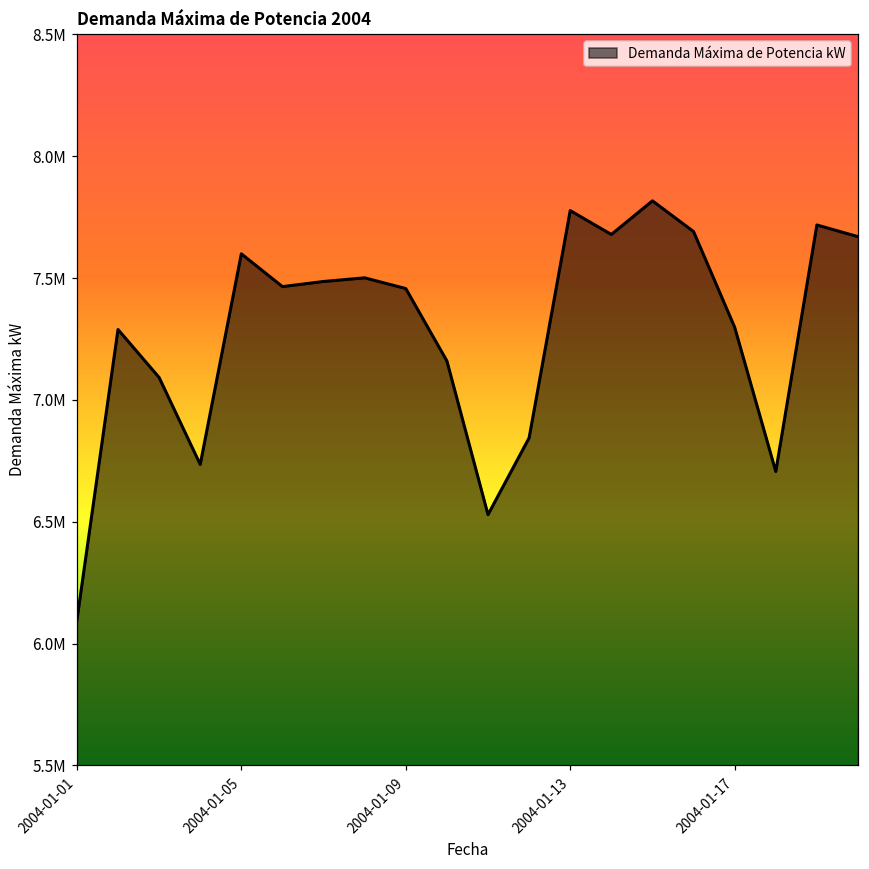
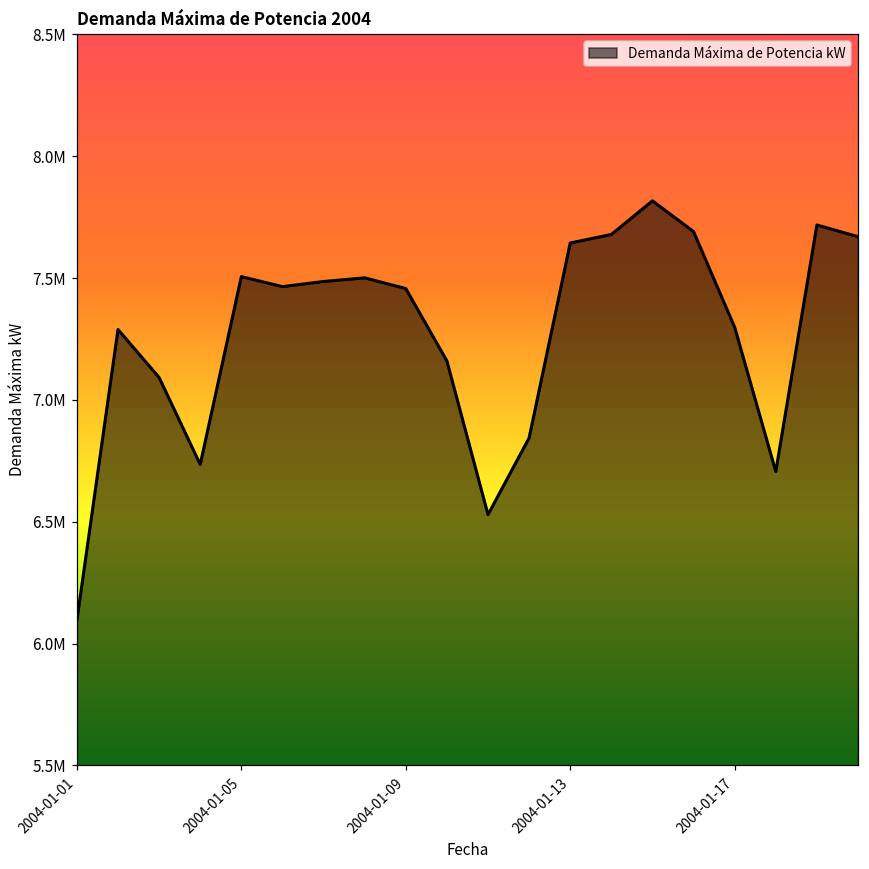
2004-01-05: 7600000 -> 7510000
2004-01-13: 7780000 -> 7640000
